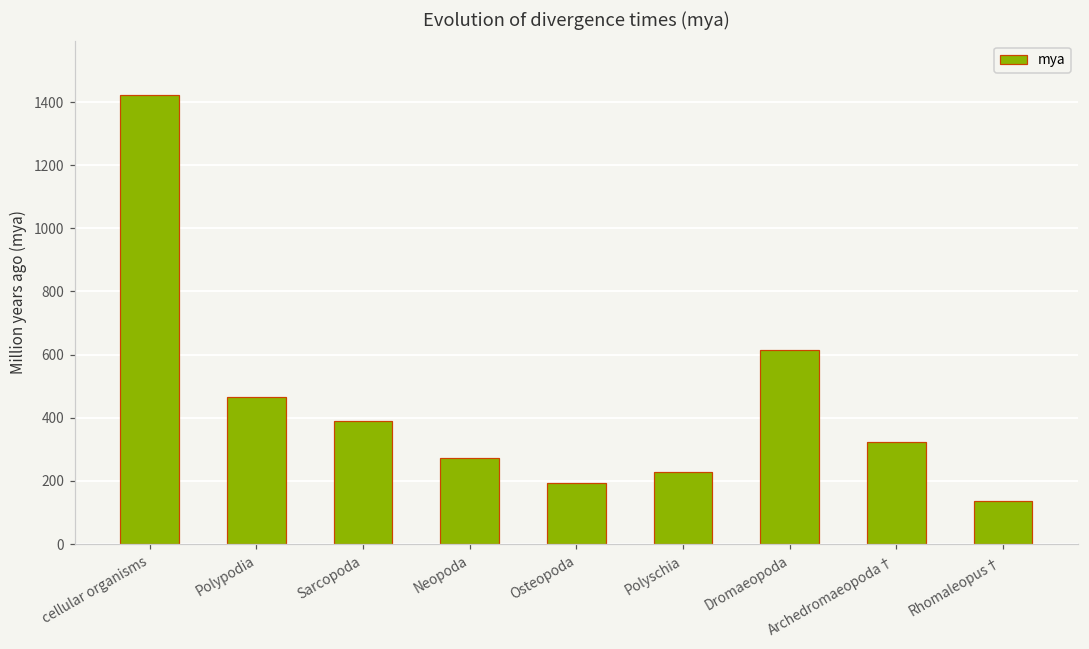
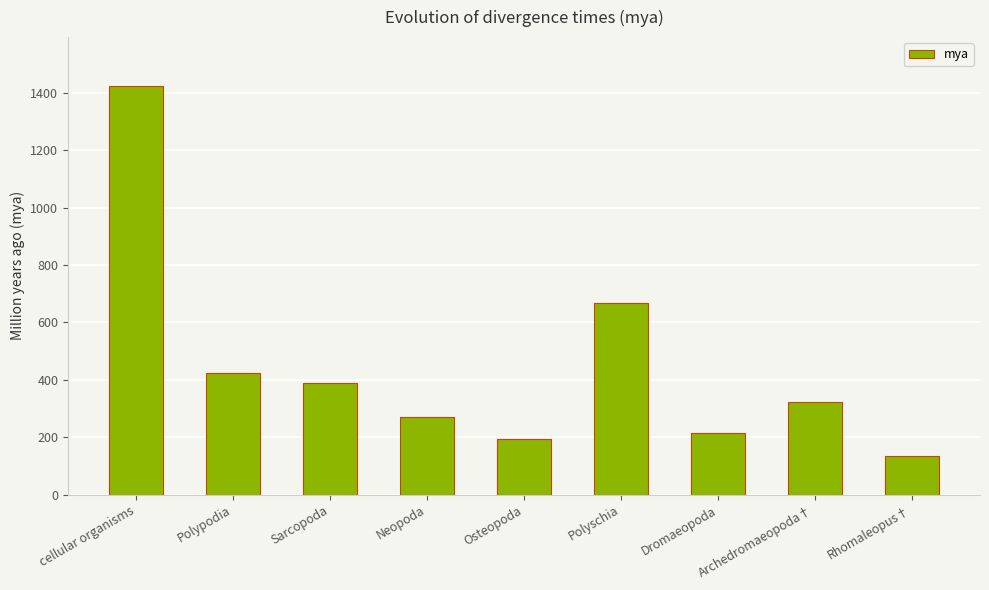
Polypodia: 470 -> 420
Polyschia: 230 -> 670
Dromaeopoda: 620 -> 220
